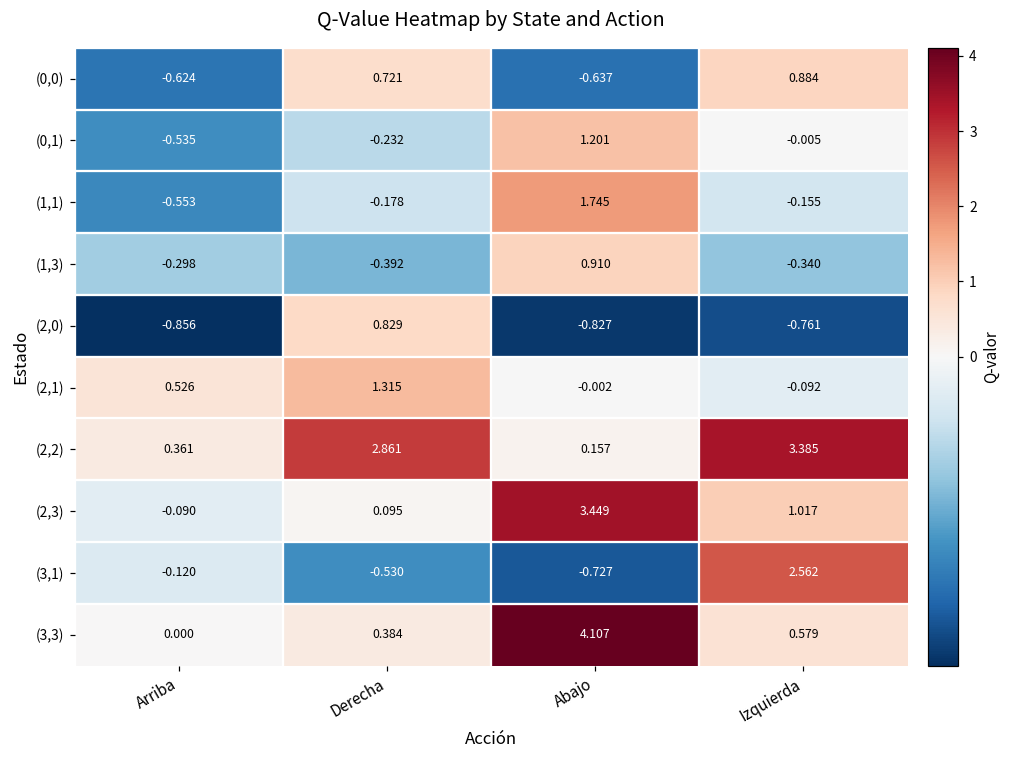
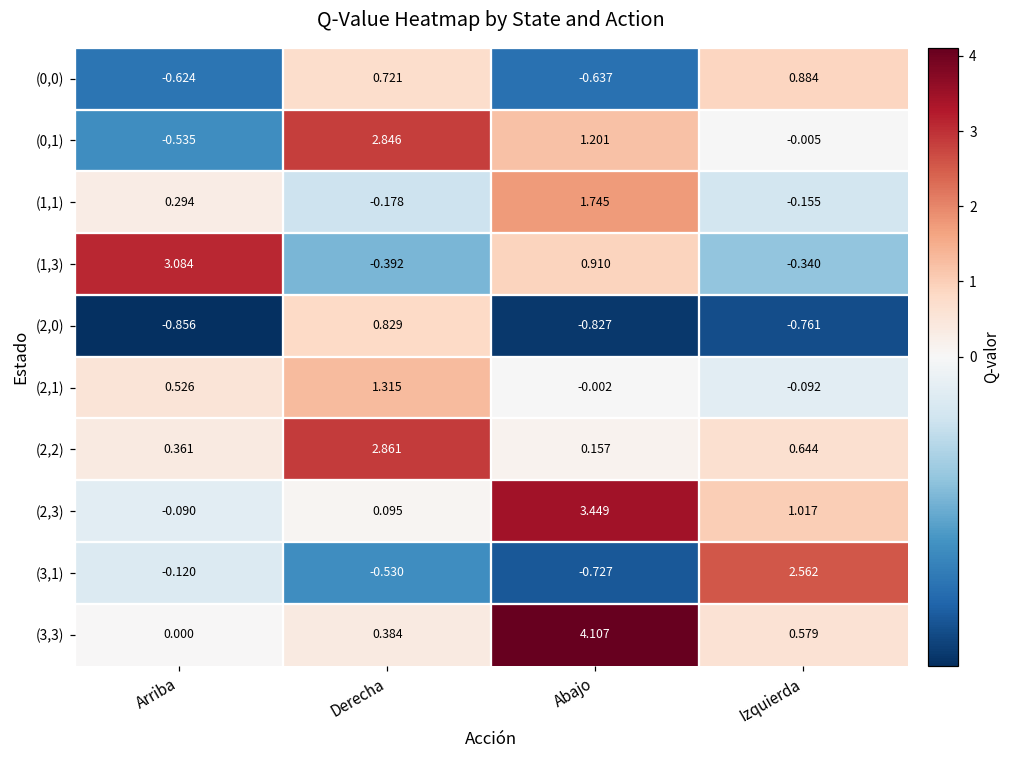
(0,1), Derecha: -0.232 -> 2.846
(1,1), Arriba: -0.553 -> 0.294
(1,3), Arriba: -0.298 -> 3.084
(2,2), Izquierda: 3.385 -> 0.644
